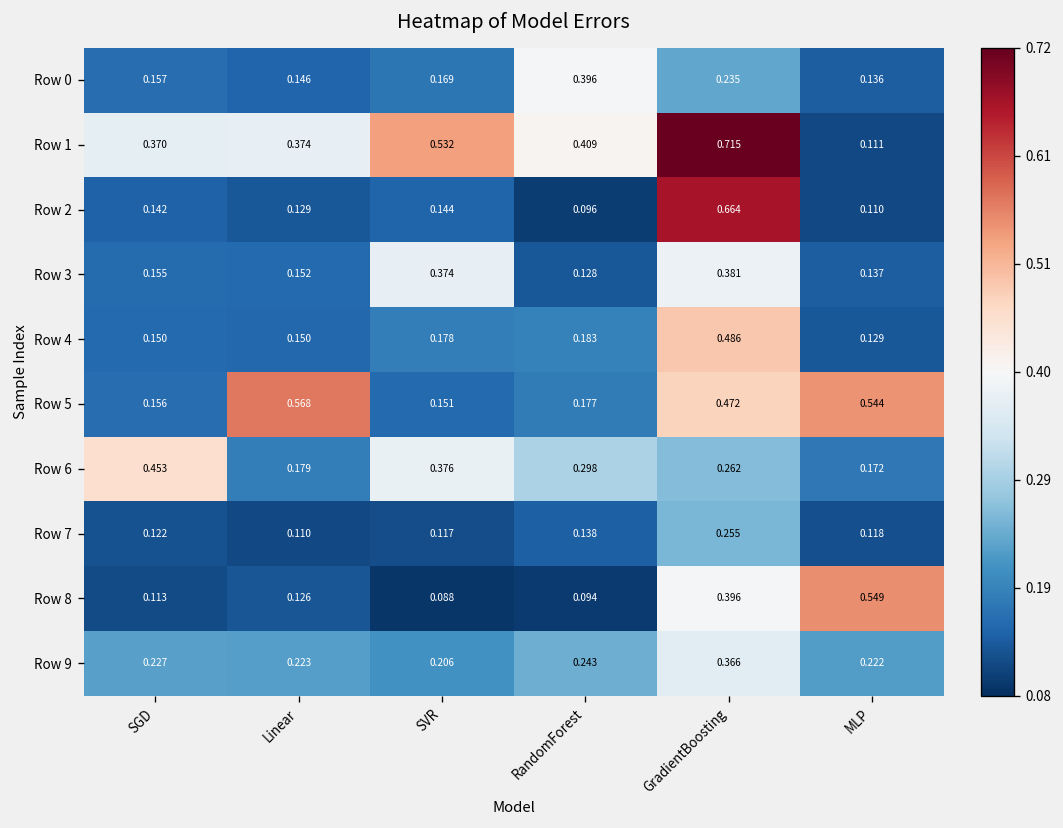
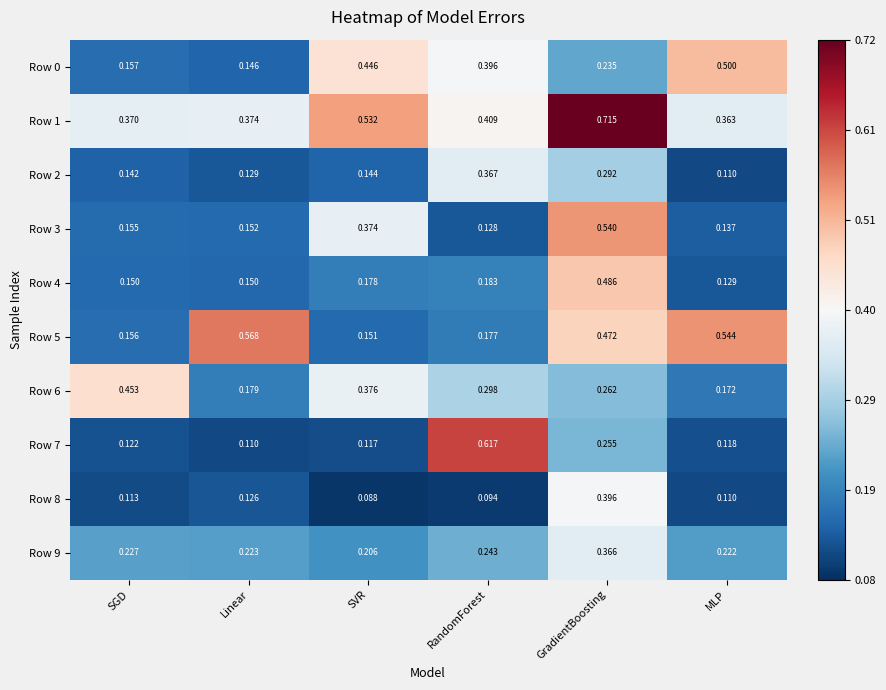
Row 0, SVR: 0.169 -> 0.446
Row 0, MLP: 0.136 -> 0.500
Row 1, MLP: 0.111 -> 0.363
Row 2, RandomForest: 0.096 -> 0.367
Row 2, GradientBoosting: 0.664 -> 0.292
Row 3, GradientBoosting: 0.381 -> 0.540
Row 7, RandomForest: 0.138 -> 0.617
Row 8, MLP: 0.549 -> 0.110
